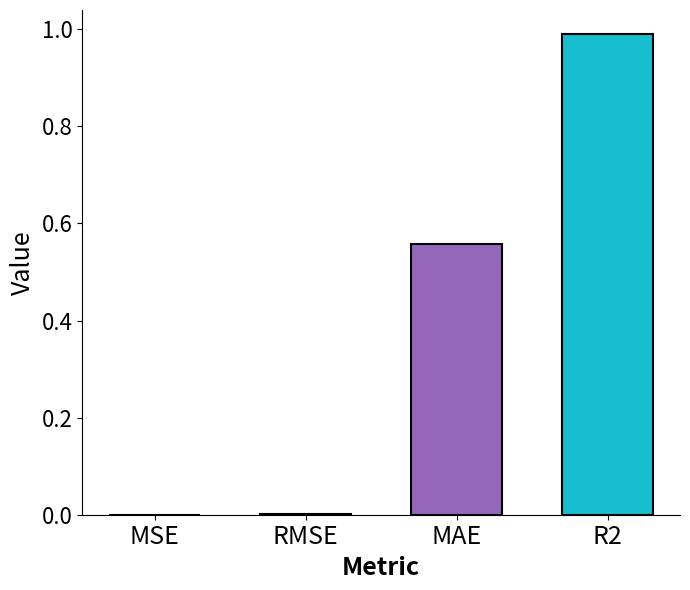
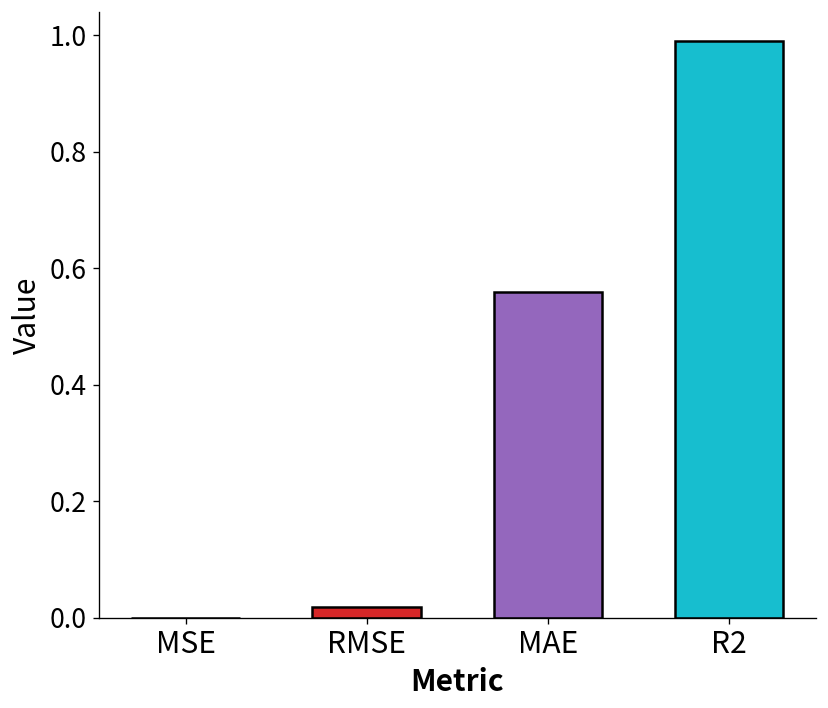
RMSE: 0.00 -> 0.02
